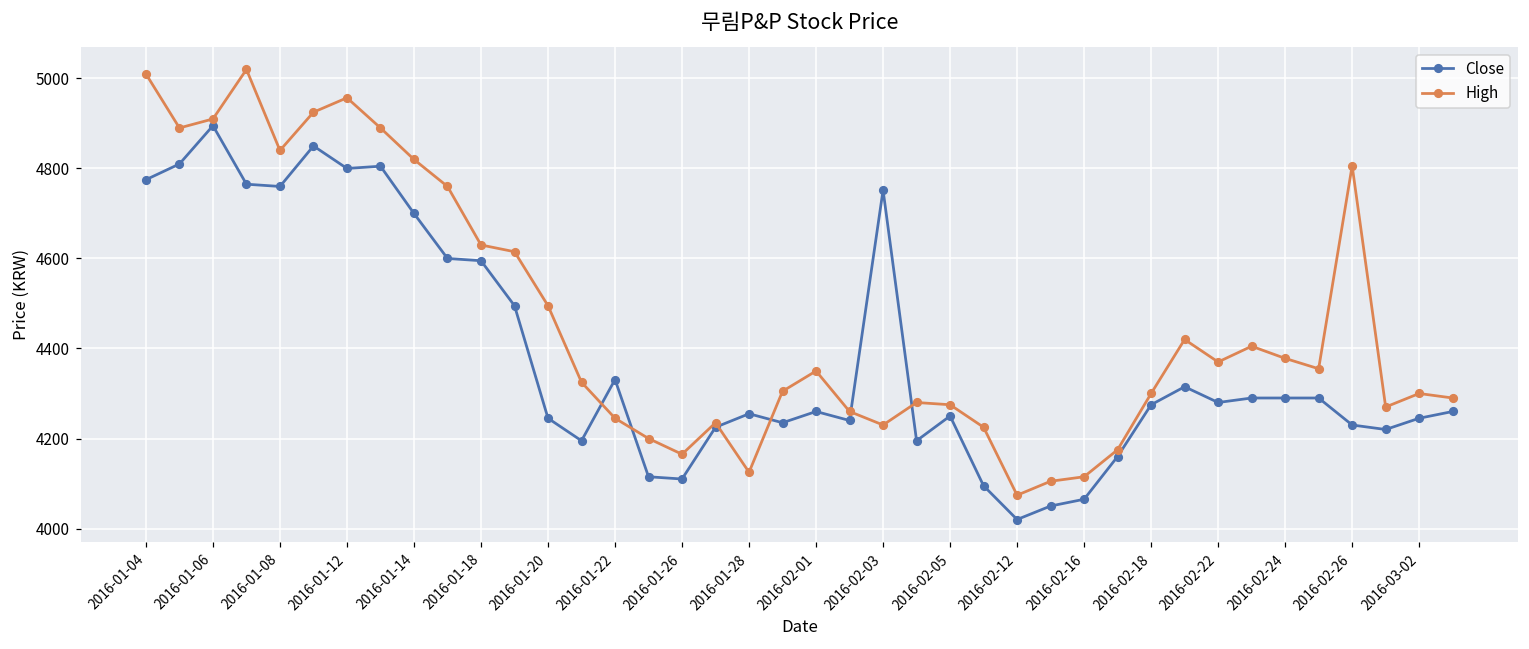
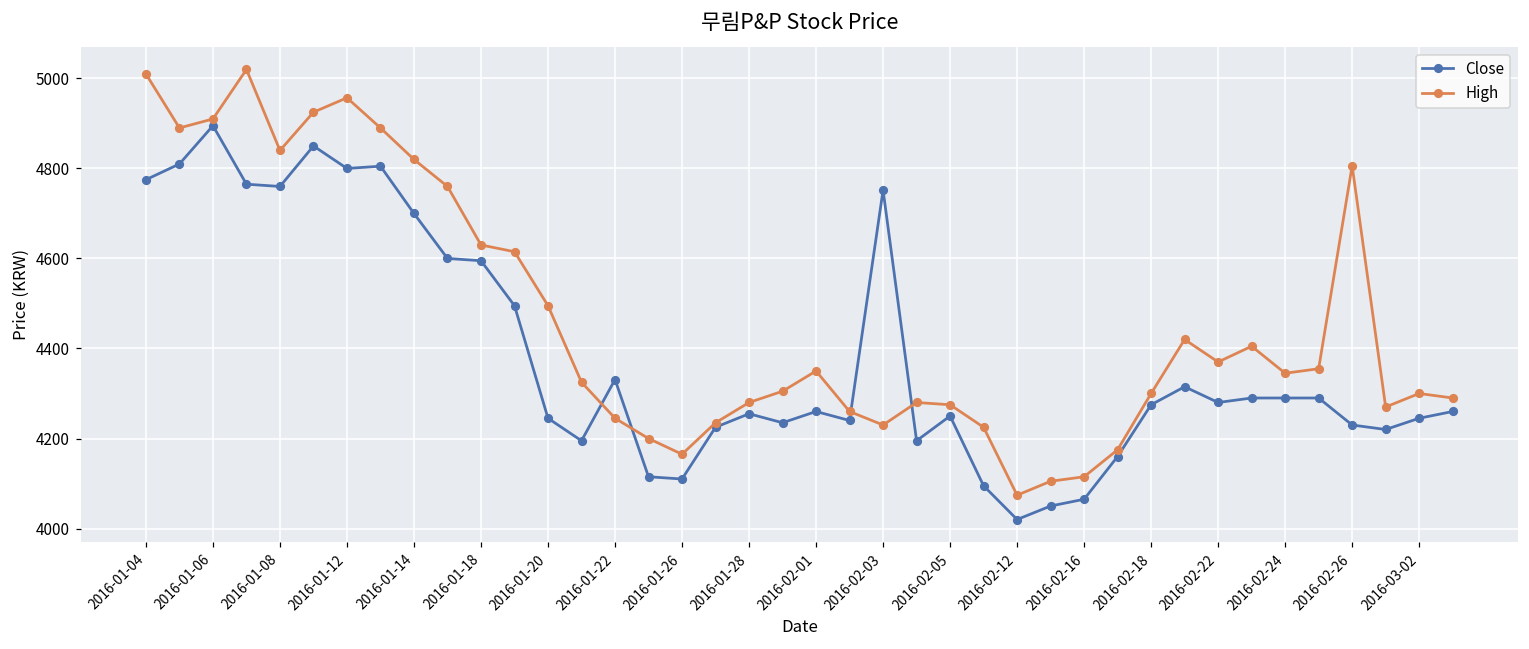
High, 2016-01-28: 4130 -> 4280
High, 2016-02-24: 4380 -> 4350
